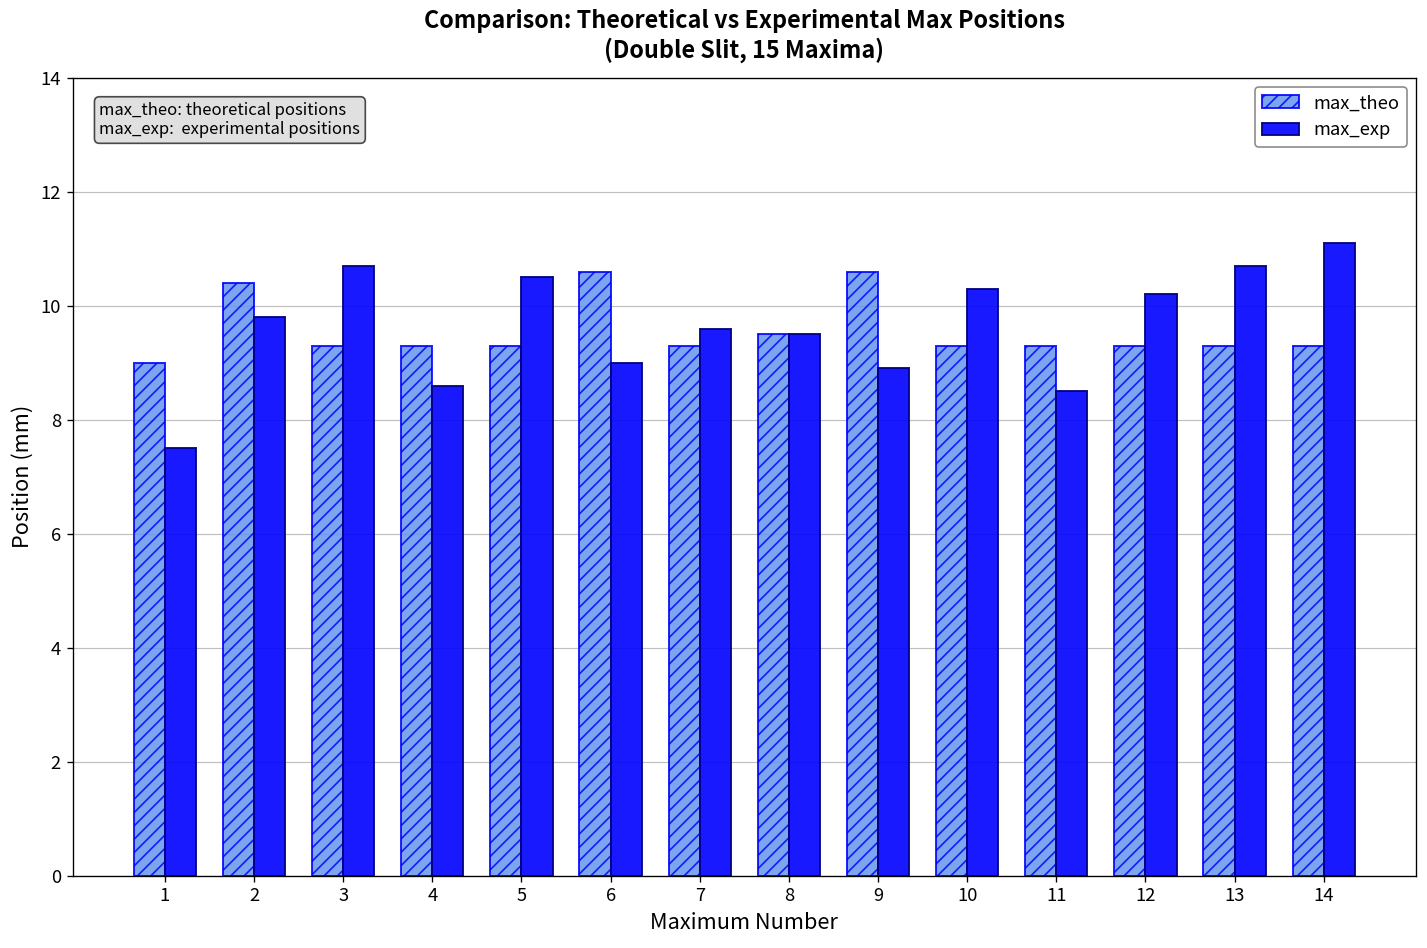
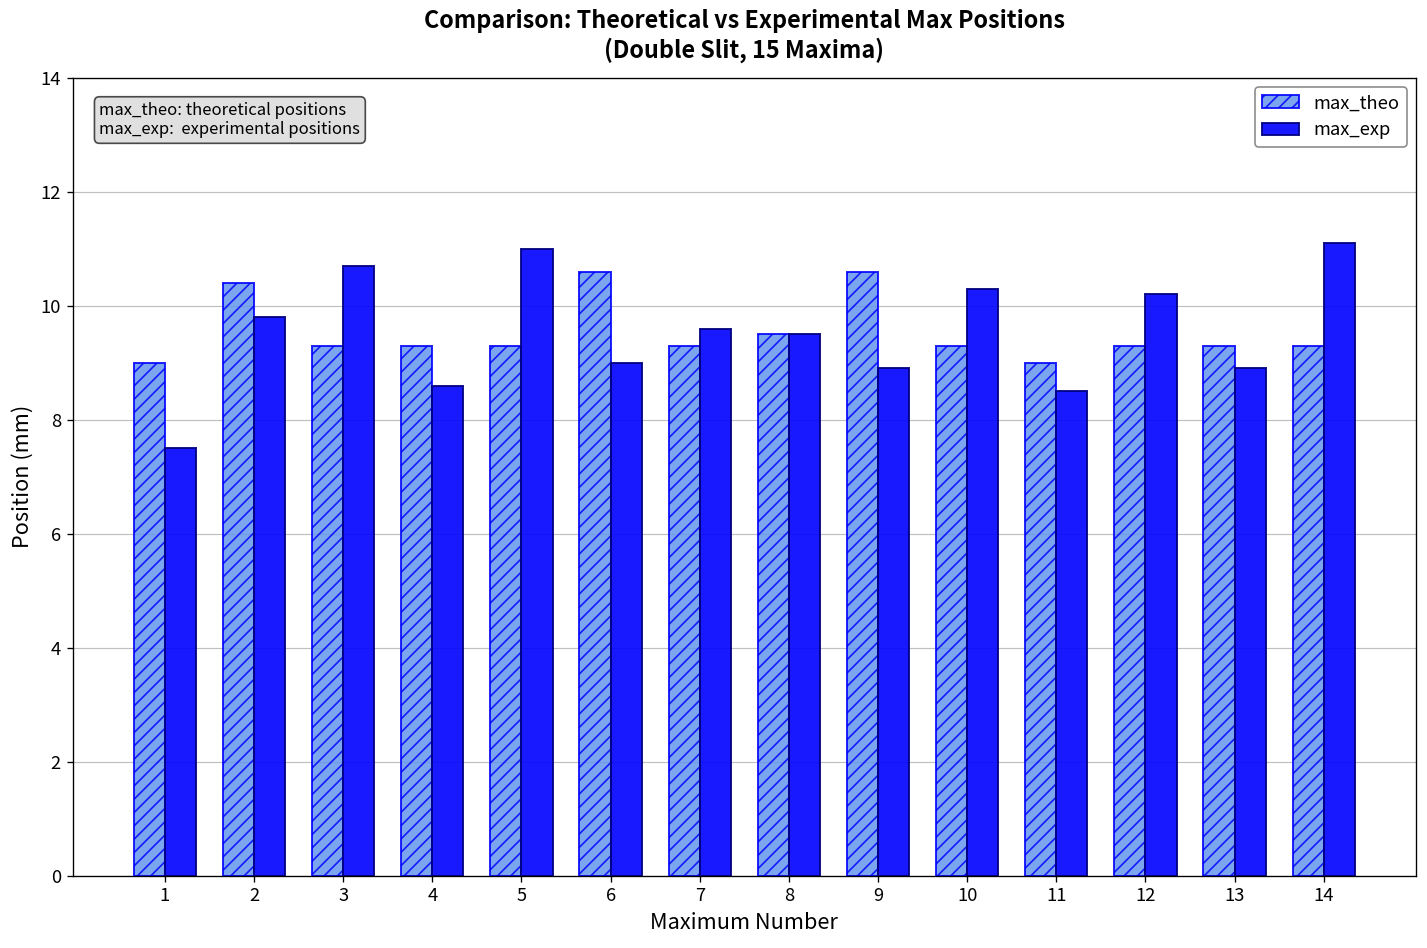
max_exp, 5: 10.5 -> 11.0
max_theo, 11: 9.3 -> 9.0
max_exp, 13: 10.7 -> 8.9
